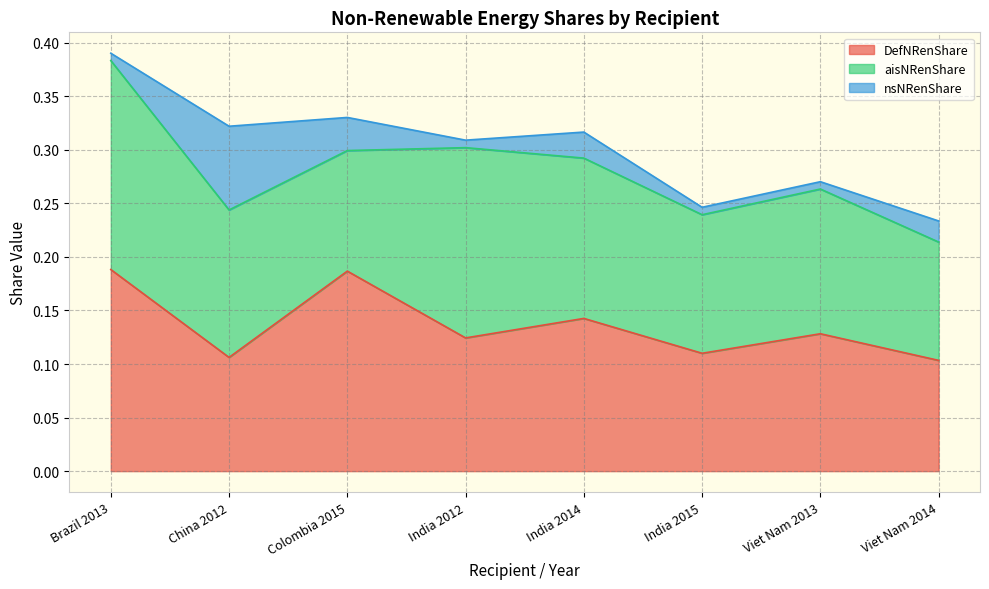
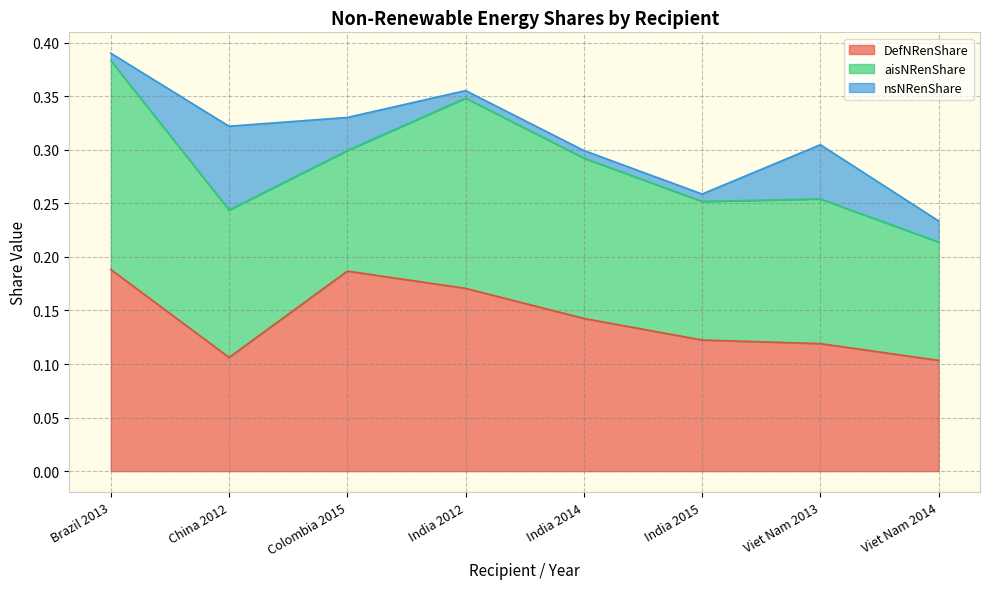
DefNRenShare, India 2012: 0.124 -> 0.171
nsNRenShare, India 2014: 0.024 -> 0.007
DefNRenShare, India 2015: 0.110 -> 0.122
DefNRenShare, Viet Nam 2013: 0.128 -> 0.119
nsNRenShare, Viet Nam 2013: 0.007 -> 0.051
